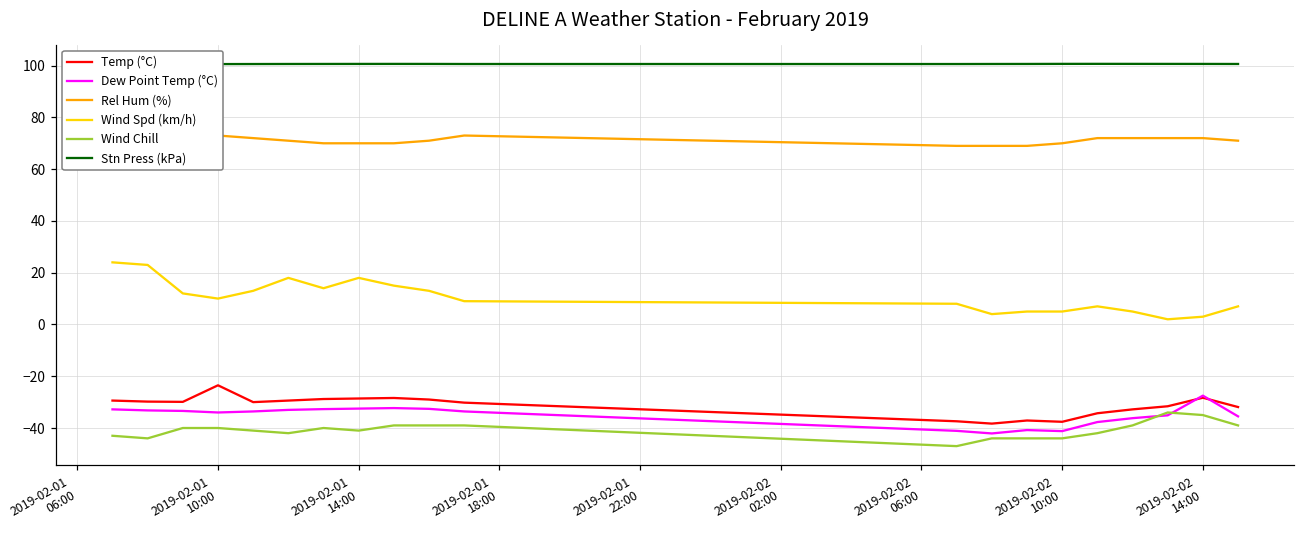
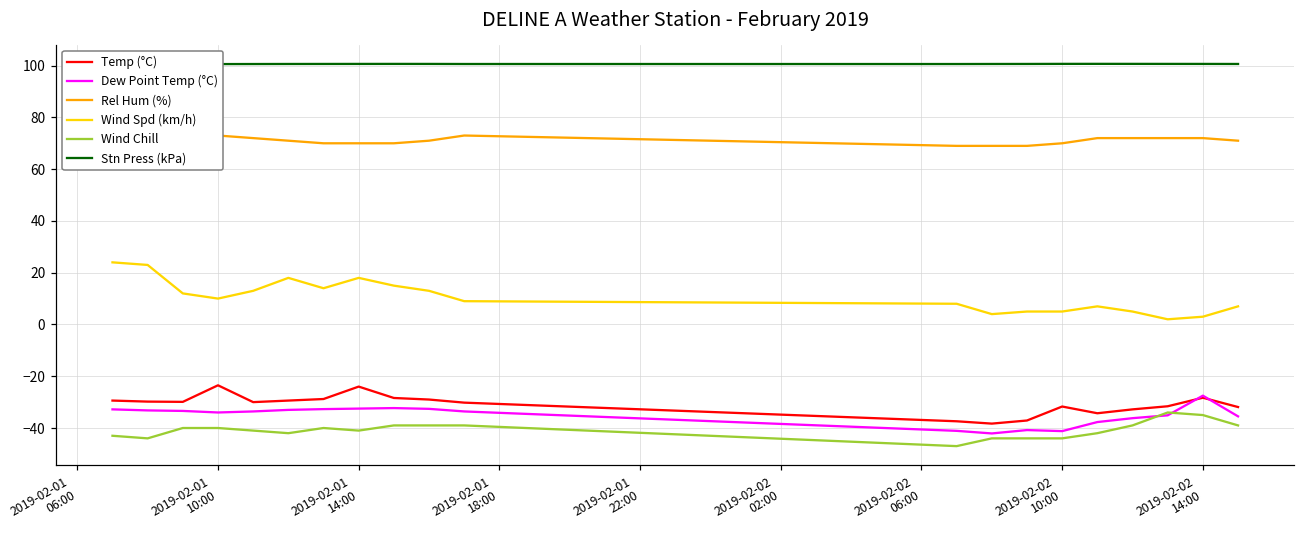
Temp (°C), 2019-02-01 14:00: -29 -> -24
Temp (°C), 2019-02-02 10:00: -38 -> -32
